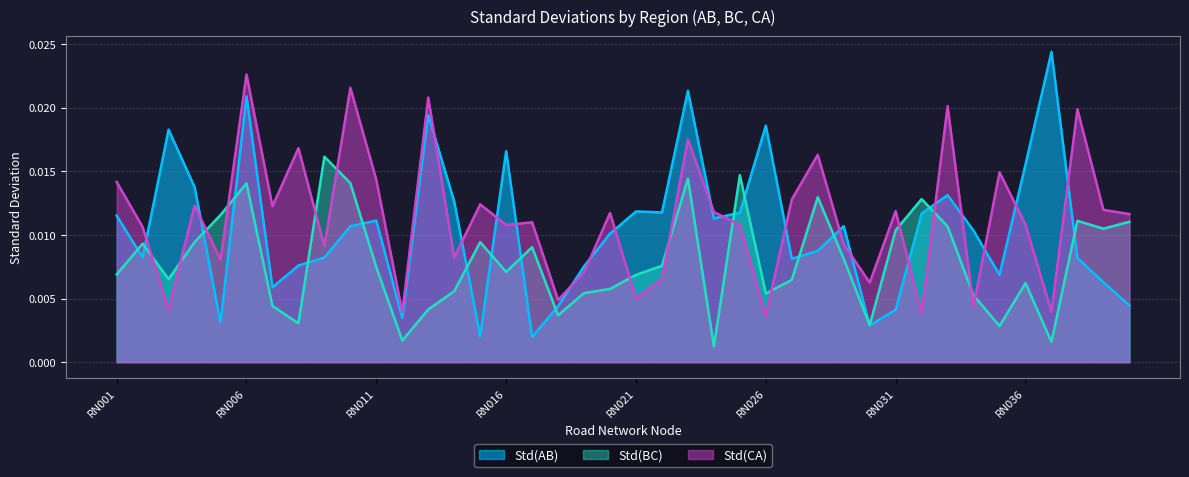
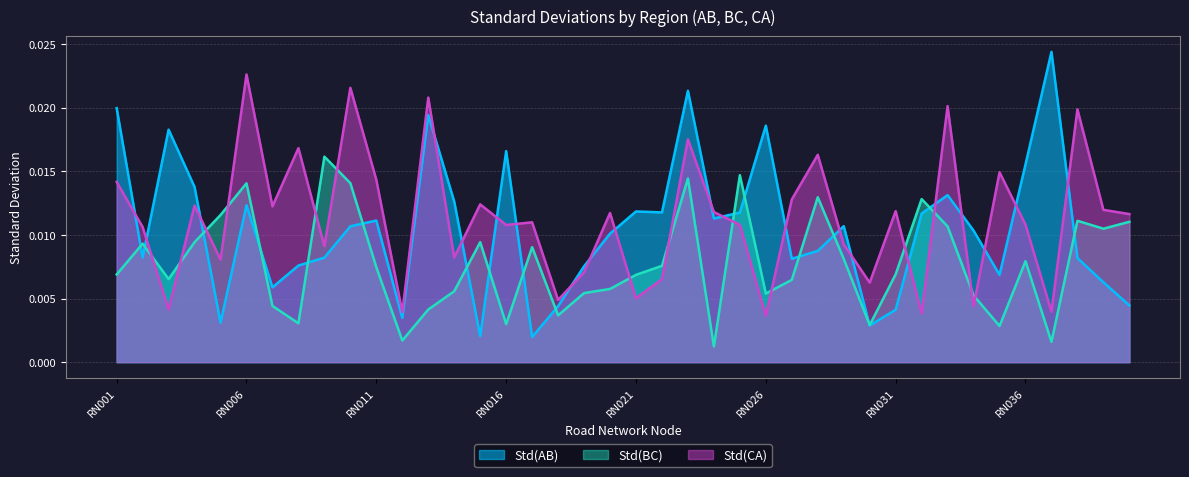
Std(AB), RN001: 0.0115 -> 0.0200
Std(AB), RN006: 0.0209 -> 0.0123
Std(BC), RN016: 0.0071 -> 0.0030
Std(BC), RN031: 0.0104 -> 0.0069
Std(BC), RN036: 0.0062 -> 0.0079
